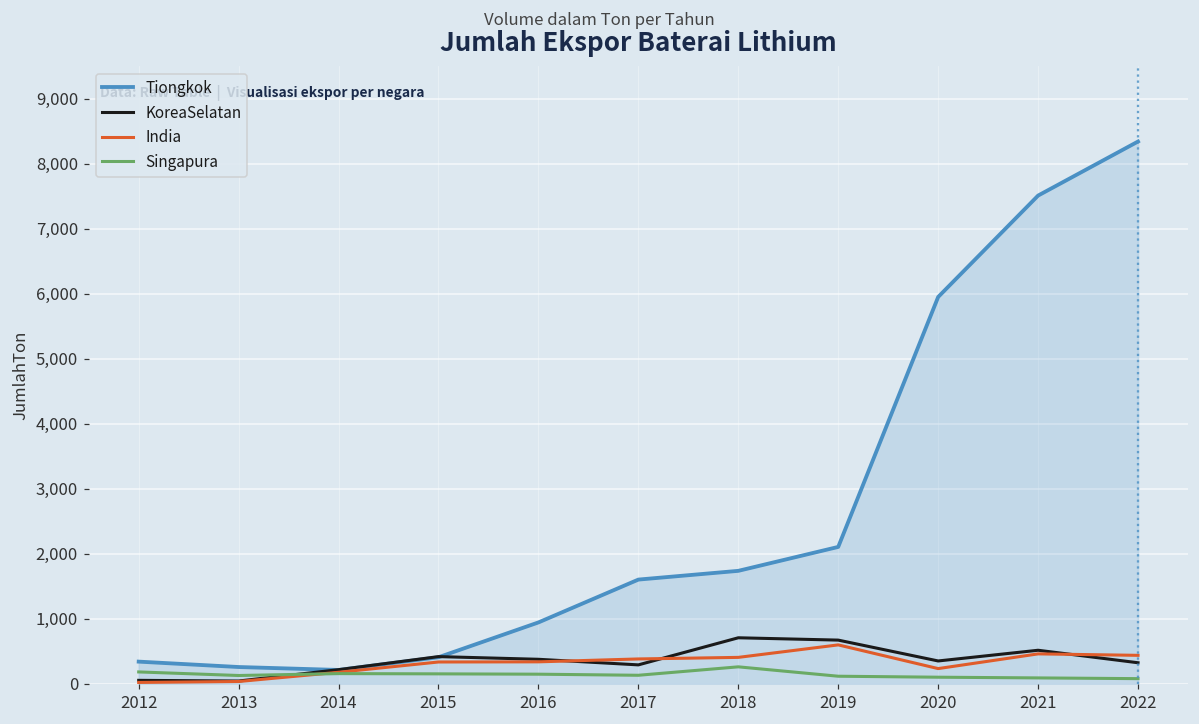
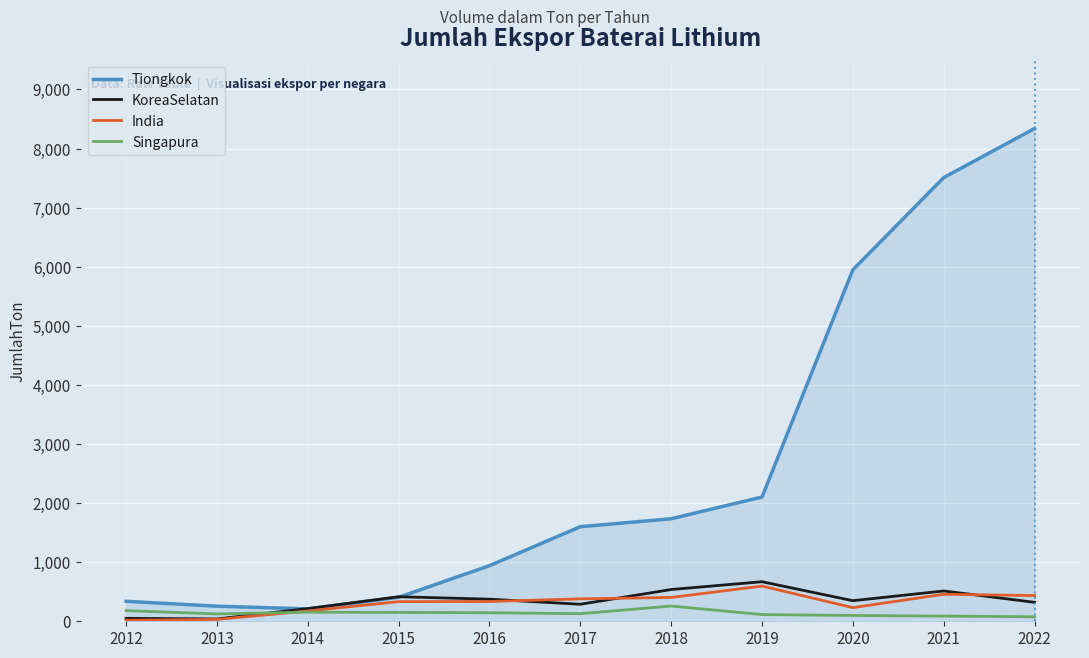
KoreaSelatan, 2018: 700 -> 500
